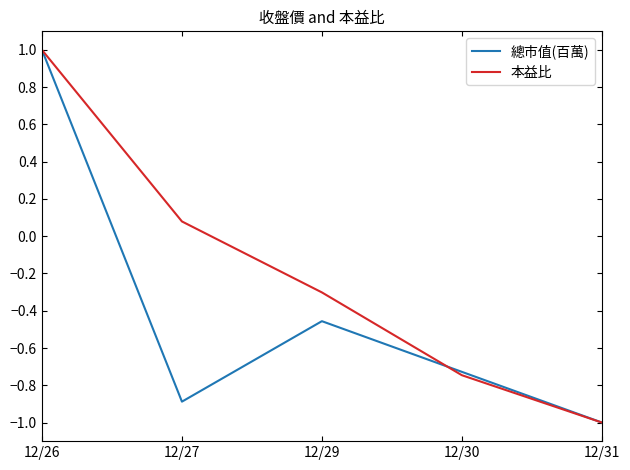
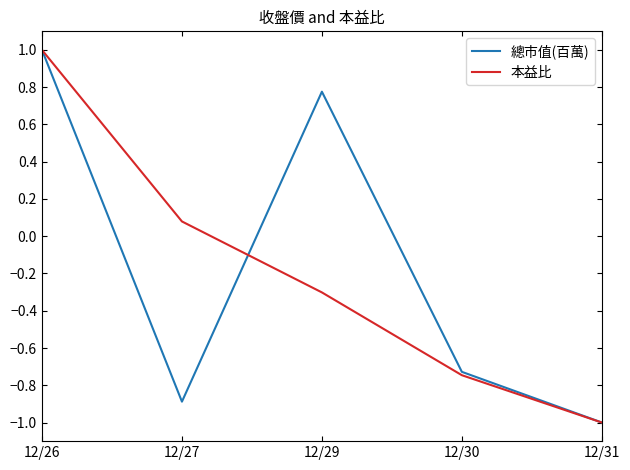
總市值(百萬), 12/29: -0.46 -> 0.78
